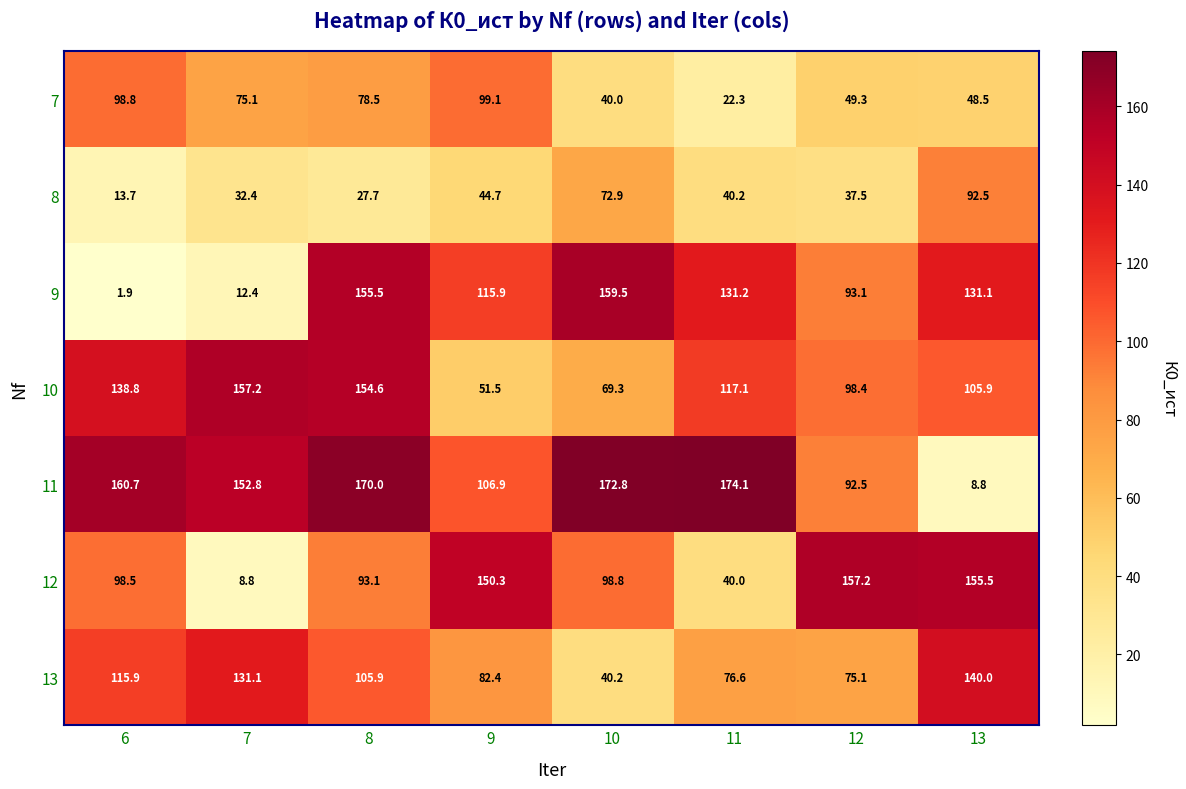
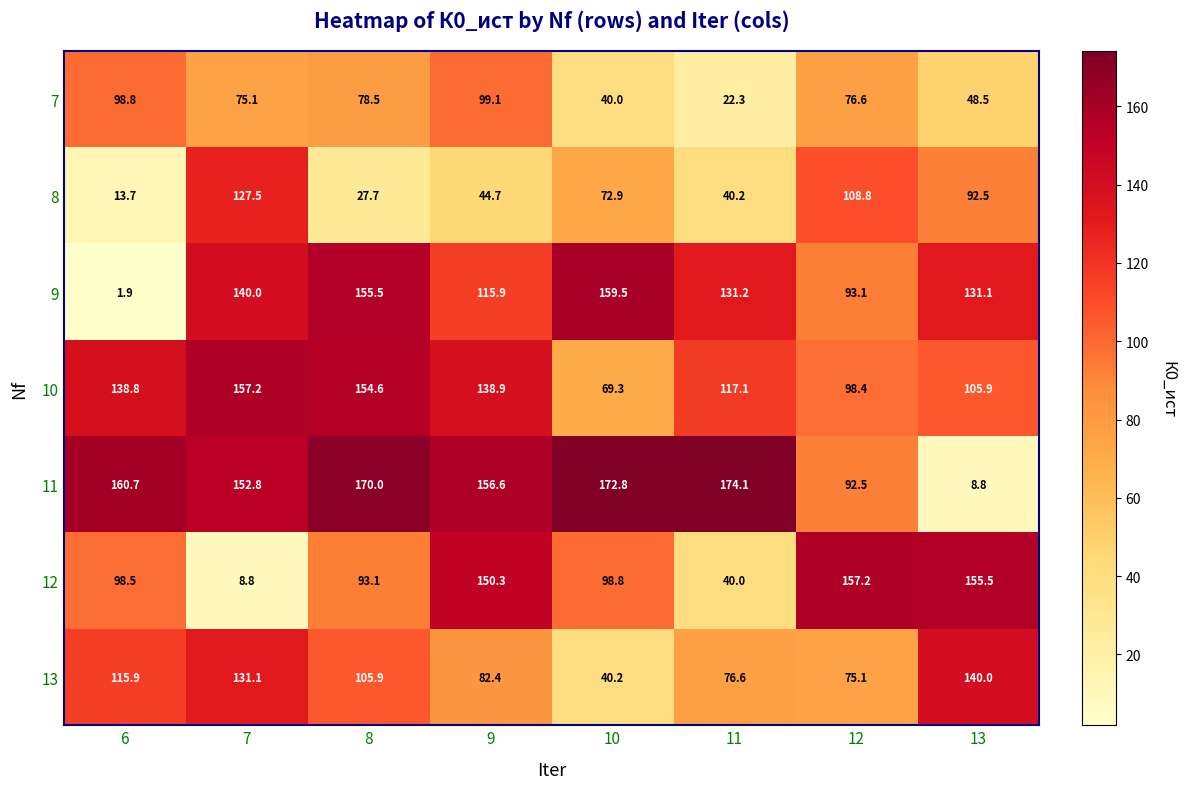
7, 12: 49.3 -> 76.6
8, 7: 32.4 -> 127.5
8, 12: 37.5 -> 108.8
9, 7: 12.4 -> 140.0
10, 9: 51.5 -> 138.9
11, 9: 106.9 -> 156.6
